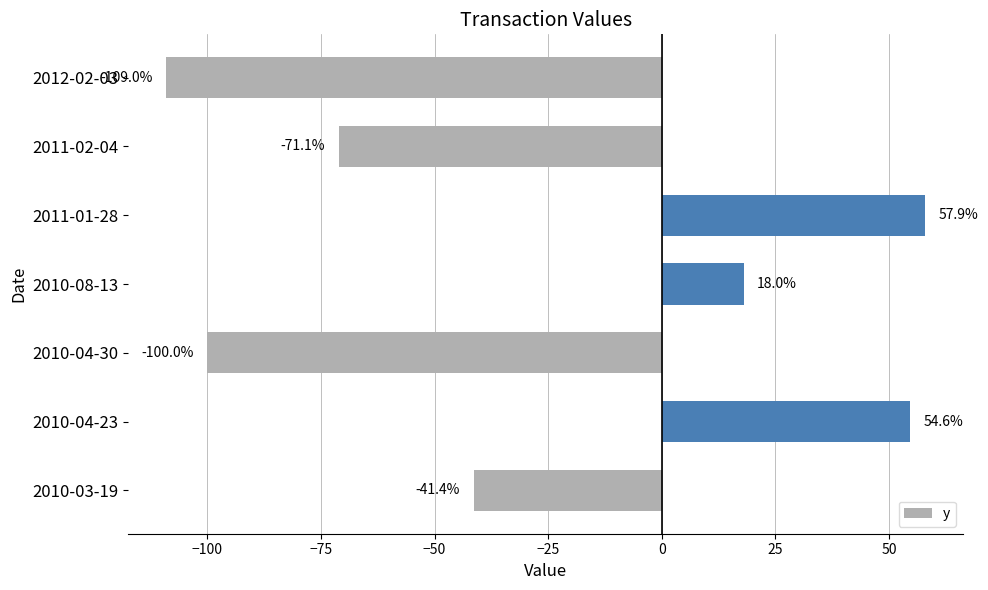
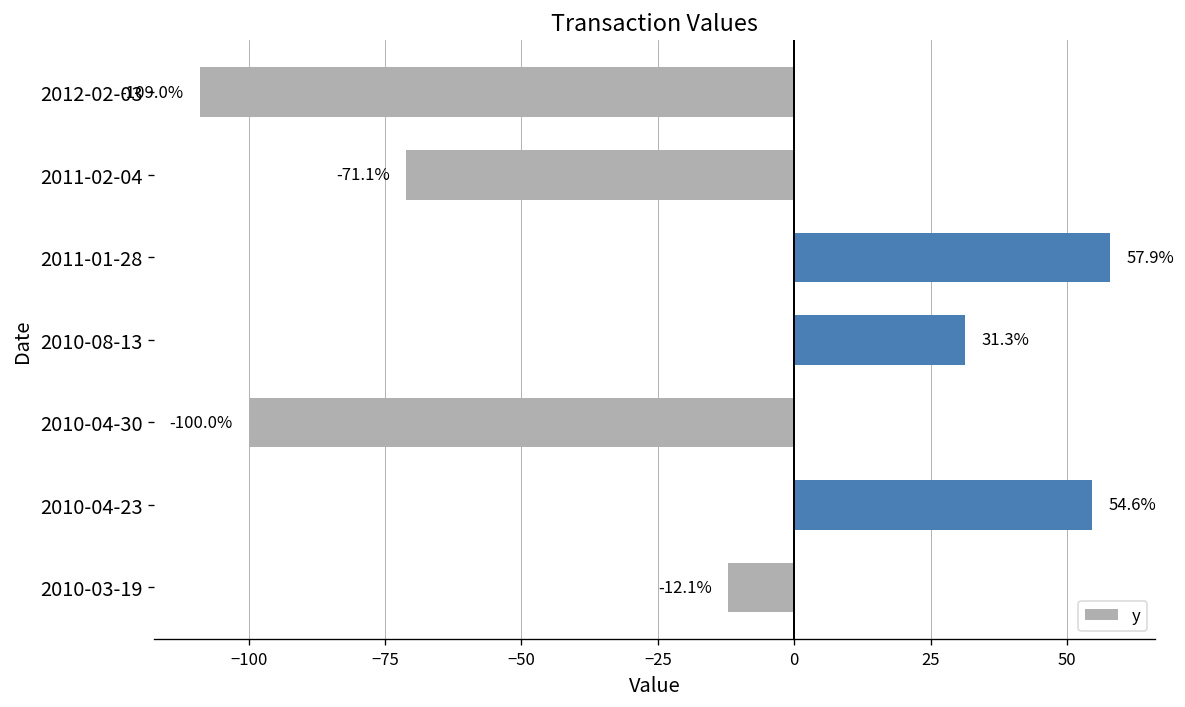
2010-08-13: 18.0% -> 31.3%
2010-03-19: -41.4% -> -12.1%
